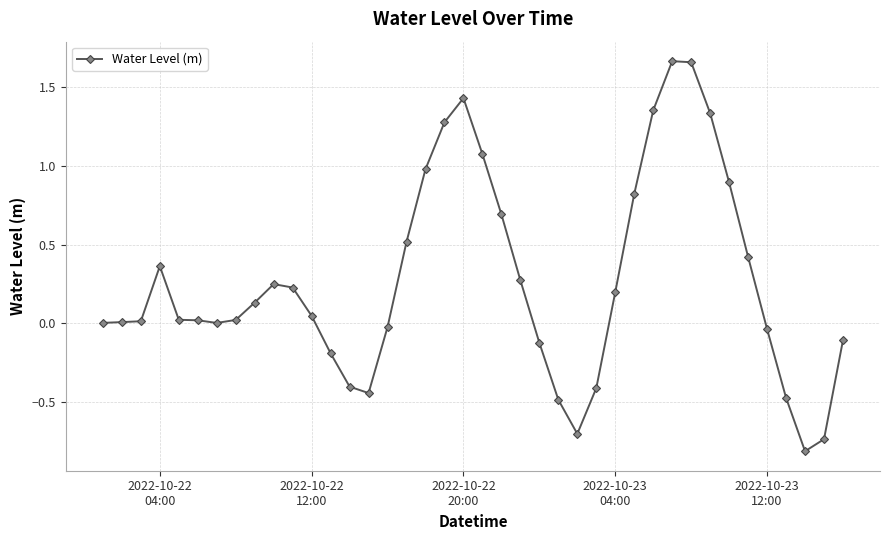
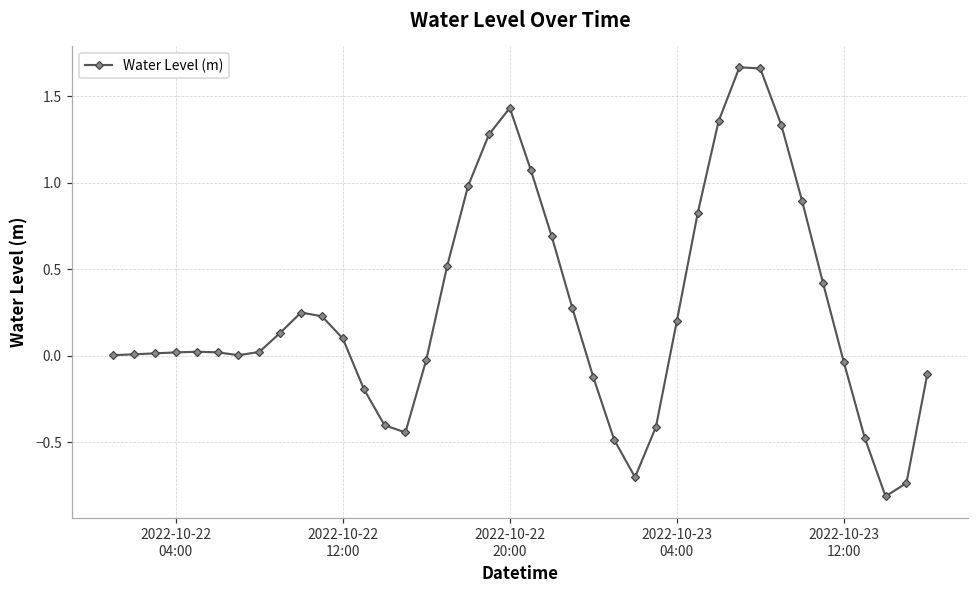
2022-10-22 04:00: 0.36 -> 0.02
2022-10-22 12:00: 0.05 -> 0.10
